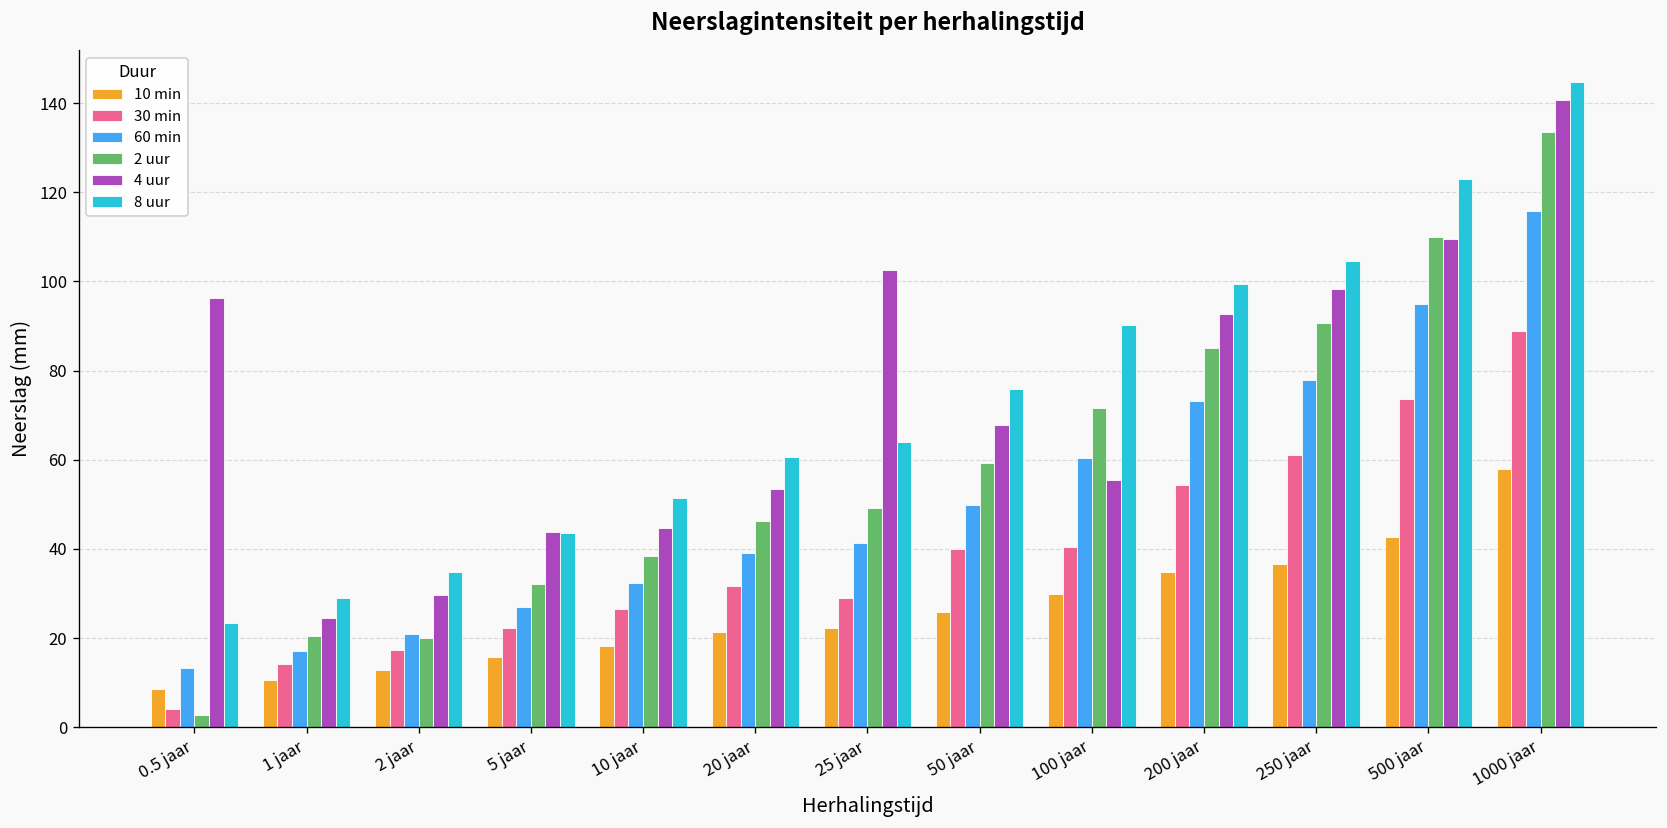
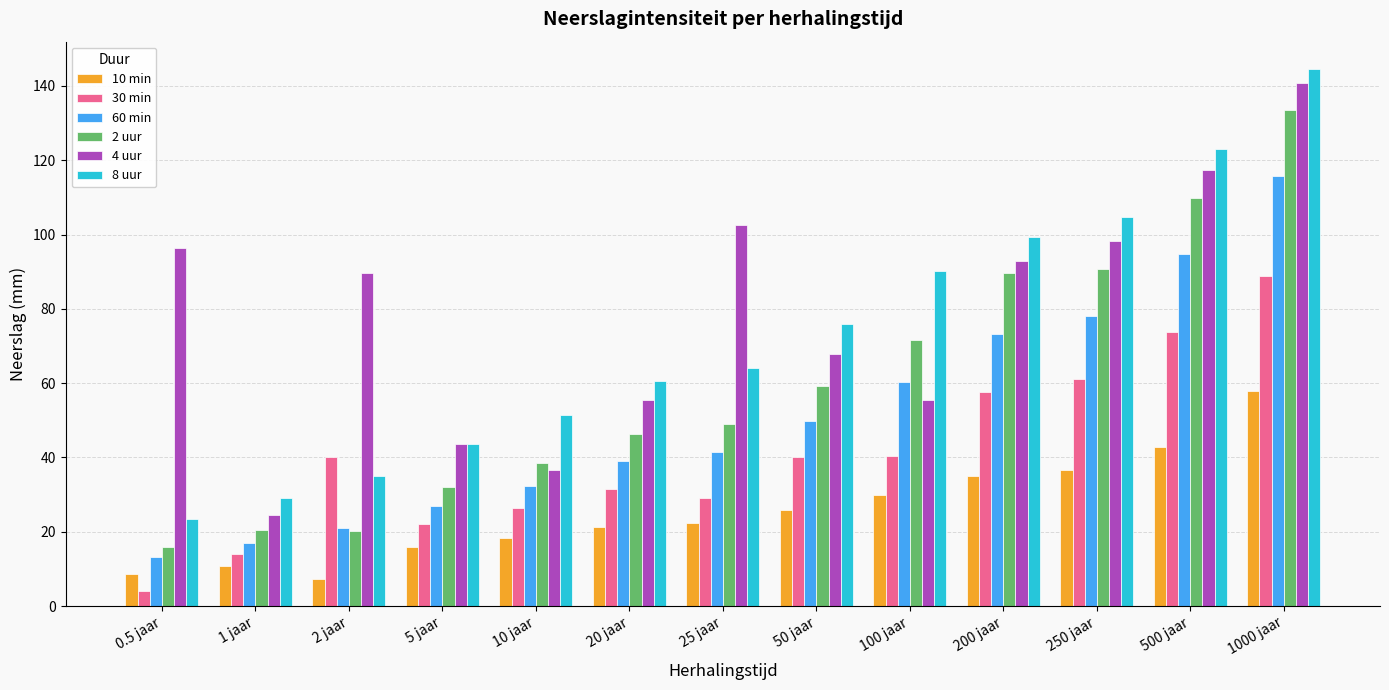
2 uur, 0.5 jaar: 3 -> 16
10 min, 2 jaar: 13 -> 7
30 min, 2 jaar: 17 -> 40
4 uur, 2 jaar: 30 -> 90
4 uur, 10 jaar: 45 -> 37
4 uur, 20 jaar: 53 -> 56
30 min, 200 jaar: 54 -> 58
2 uur, 200 jaar: 85 -> 90
4 uur, 500 jaar: 110 -> 118
